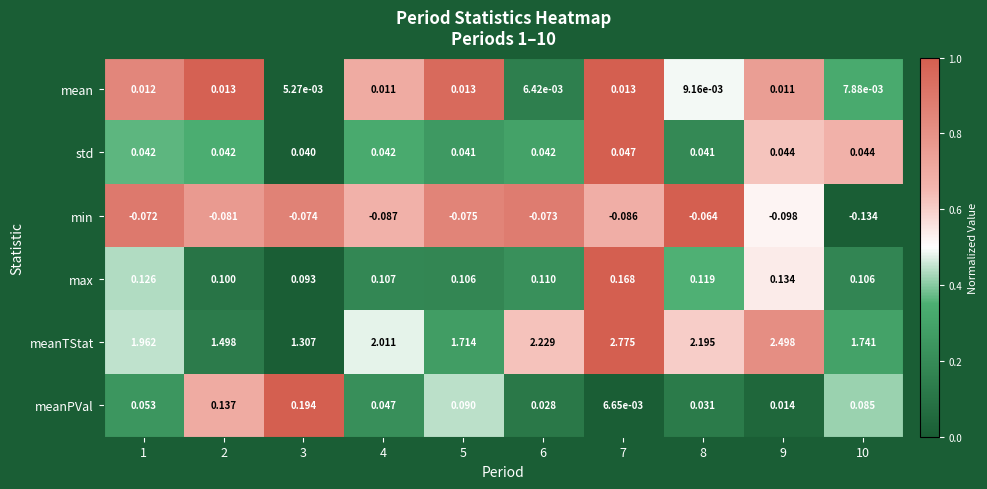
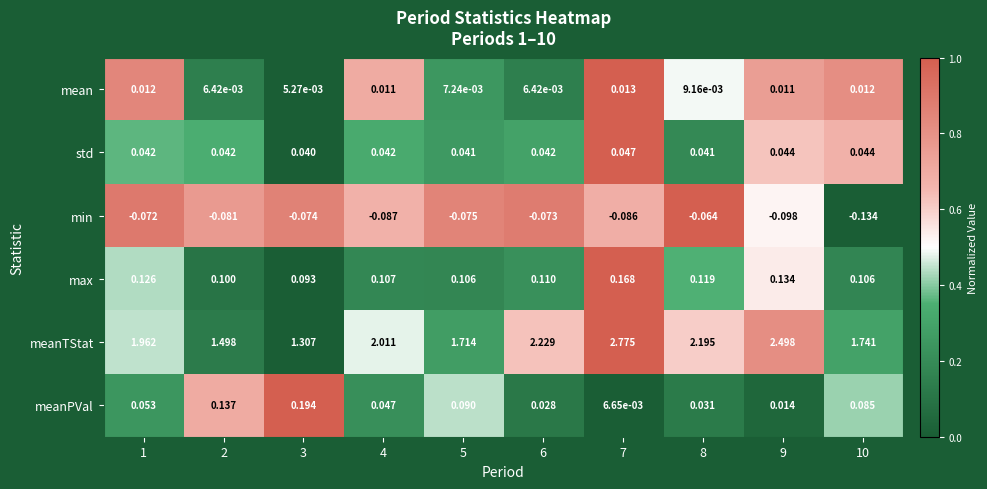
mean, 2: 0.013 -> 6.42e-03
mean, 5: 0.013 -> 7.24e-03
mean, 10: 7.88e-03 -> 0.012
